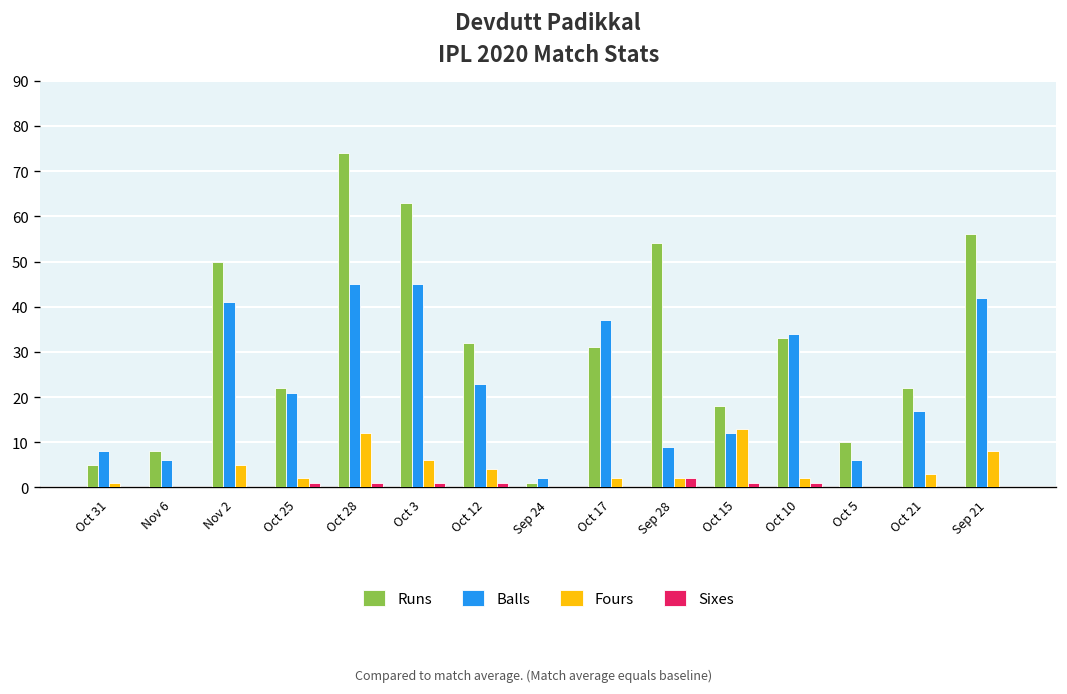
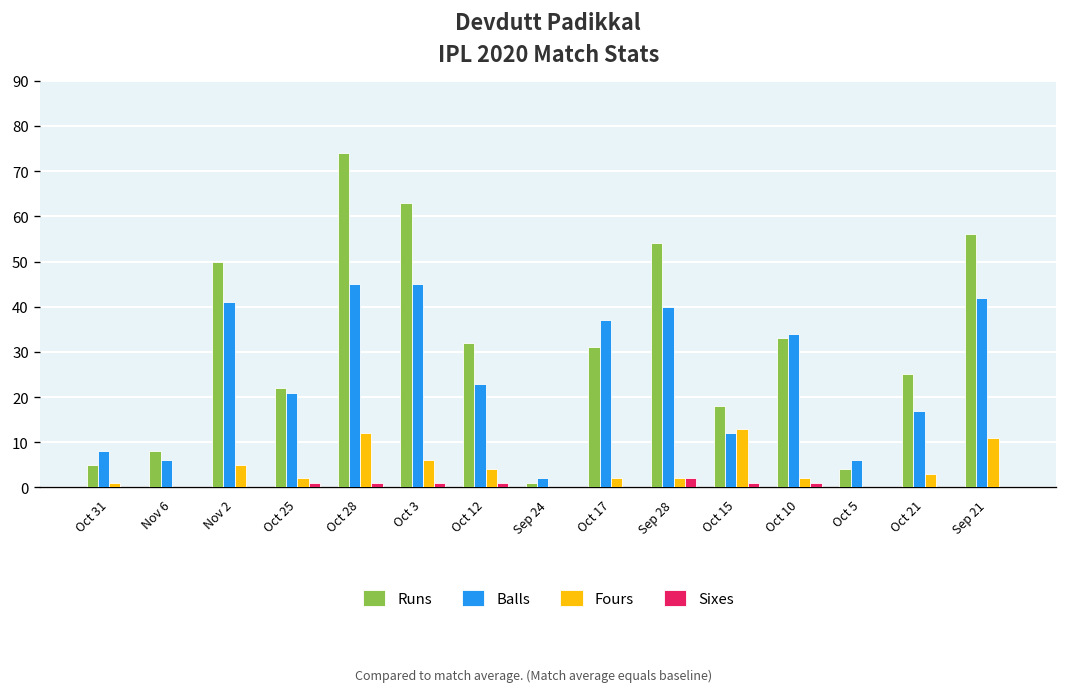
Balls, Sep 28: 9 -> 40
Runs, Oct 5: 10 -> 4
Runs, Oct 21: 22 -> 25
Fours, Sep 21: 8 -> 11
